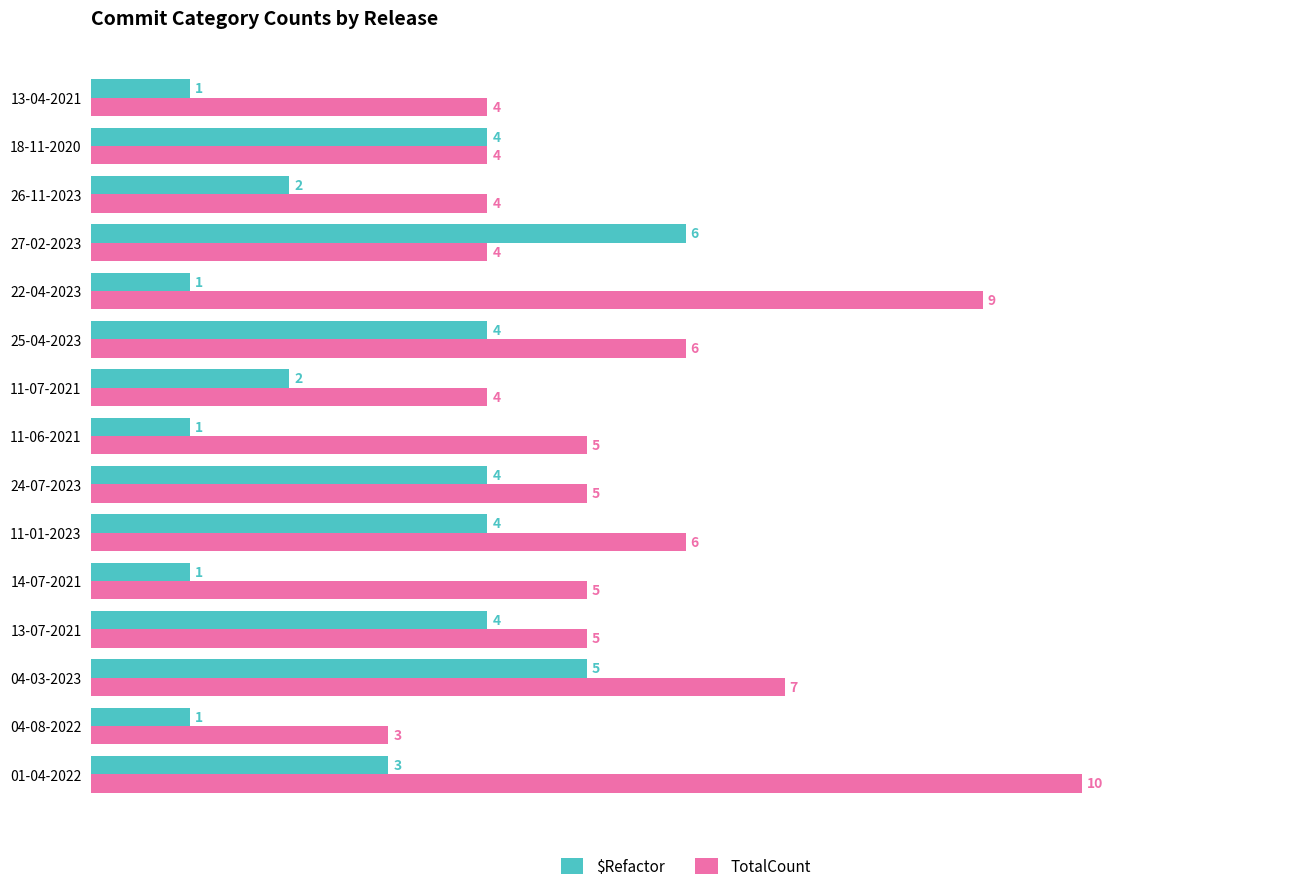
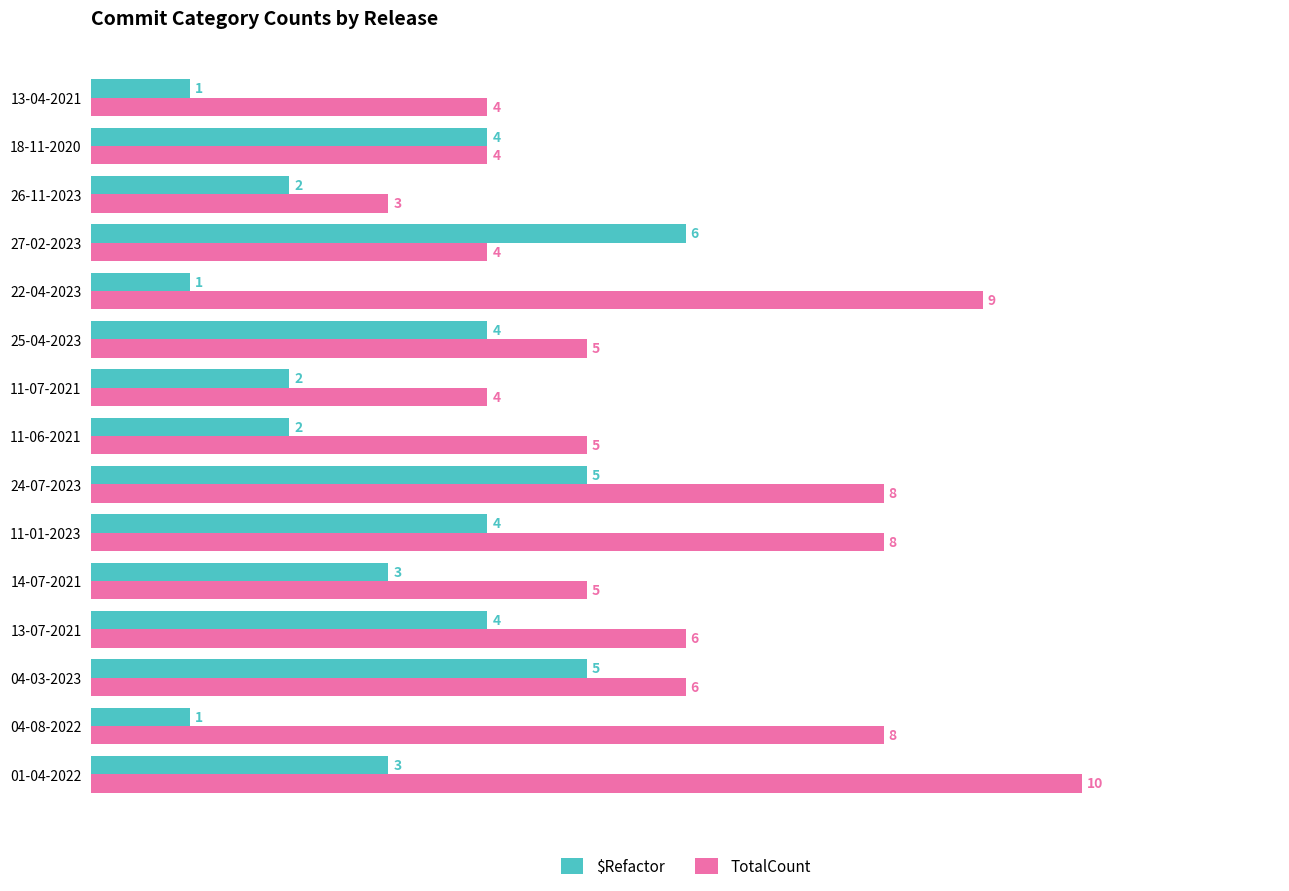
TotalCount, 26-11-2023: 4 -> 3
TotalCount, 25-04-2023: 6 -> 5
$Refactor, 11-06-2021: 1 -> 2
$Refactor, 24-07-2023: 4 -> 5
TotalCount, 24-07-2023: 5 -> 8
TotalCount, 11-01-2023: 6 -> 8
$Refactor, 14-07-2021: 1 -> 3
TotalCount, 13-07-2021: 5 -> 6
TotalCount, 04-03-2023: 7 -> 6
TotalCount, 04-08-2022: 3 -> 8
